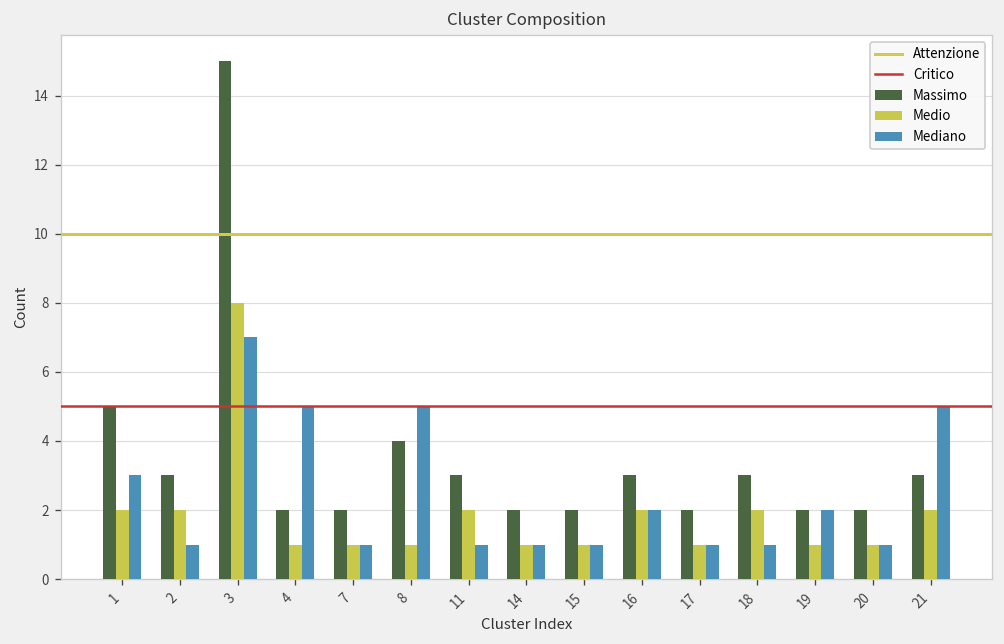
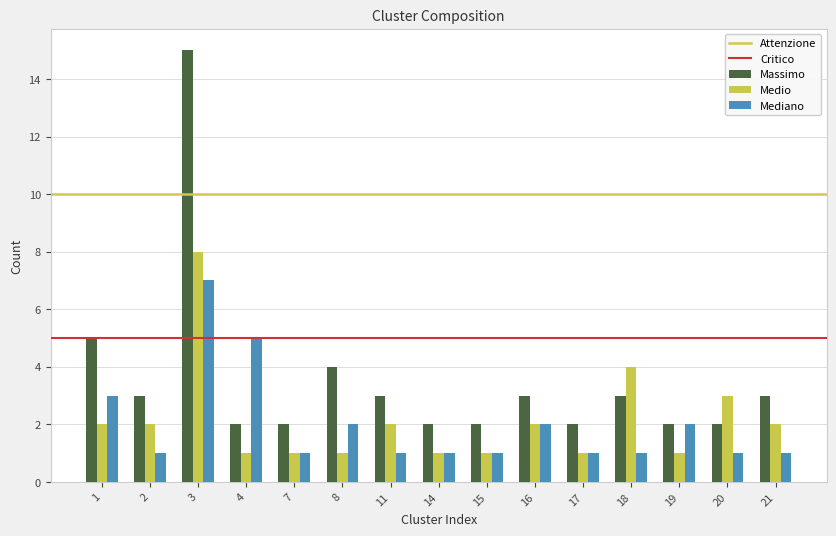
Mediano, 8: 5 -> 2
Medio, 18: 2 -> 4
Medio, 20: 1 -> 3
Mediano, 21: 5 -> 1
